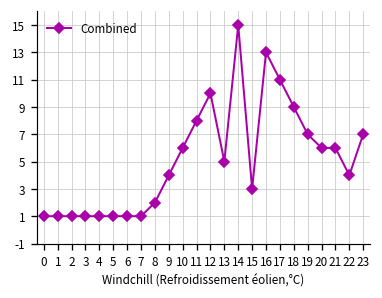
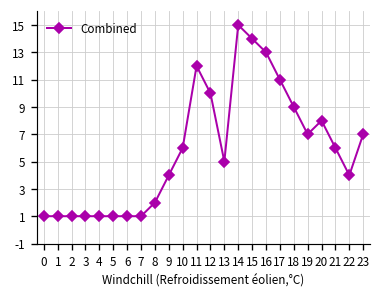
11: 8 -> 12
15: 3 -> 14
20: 6 -> 8
